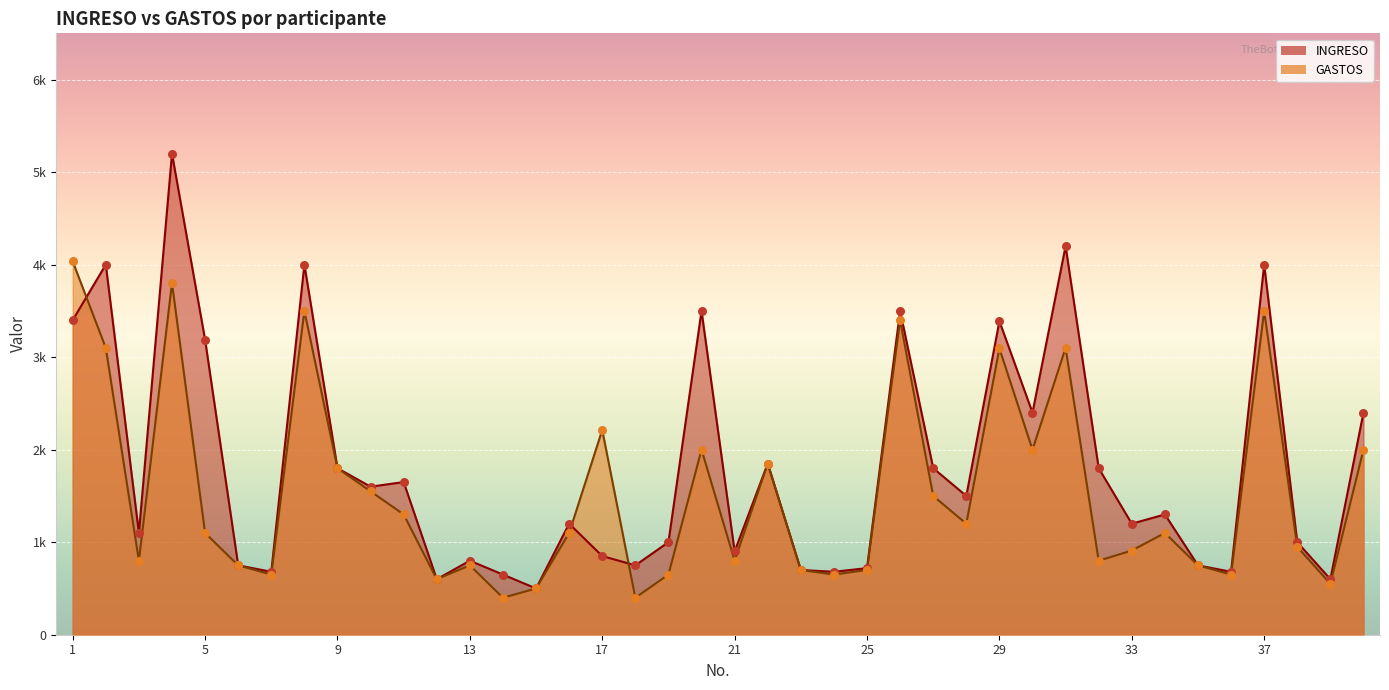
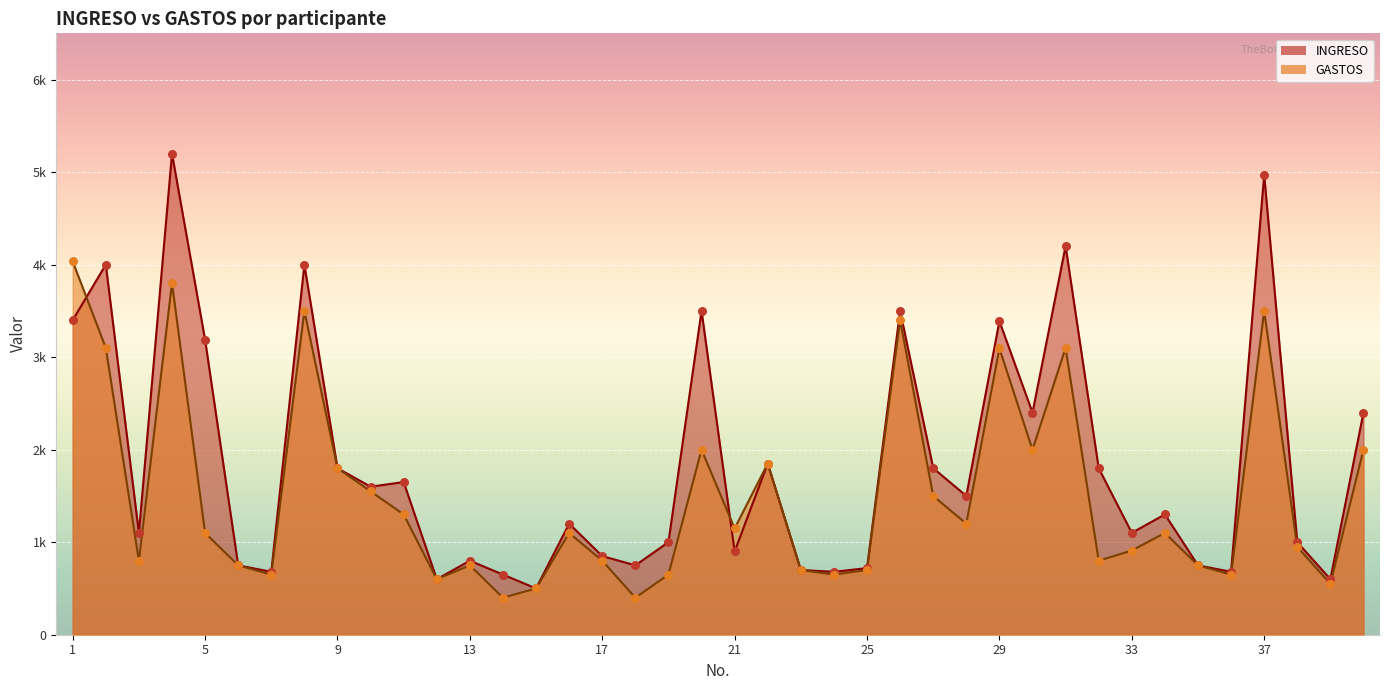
GASTOS, 17: 2200 -> 800
GASTOS, 21: 800 -> 1100
INGRESO, 33: 1200 -> 1100
INGRESO, 37: 4000 -> 5000
